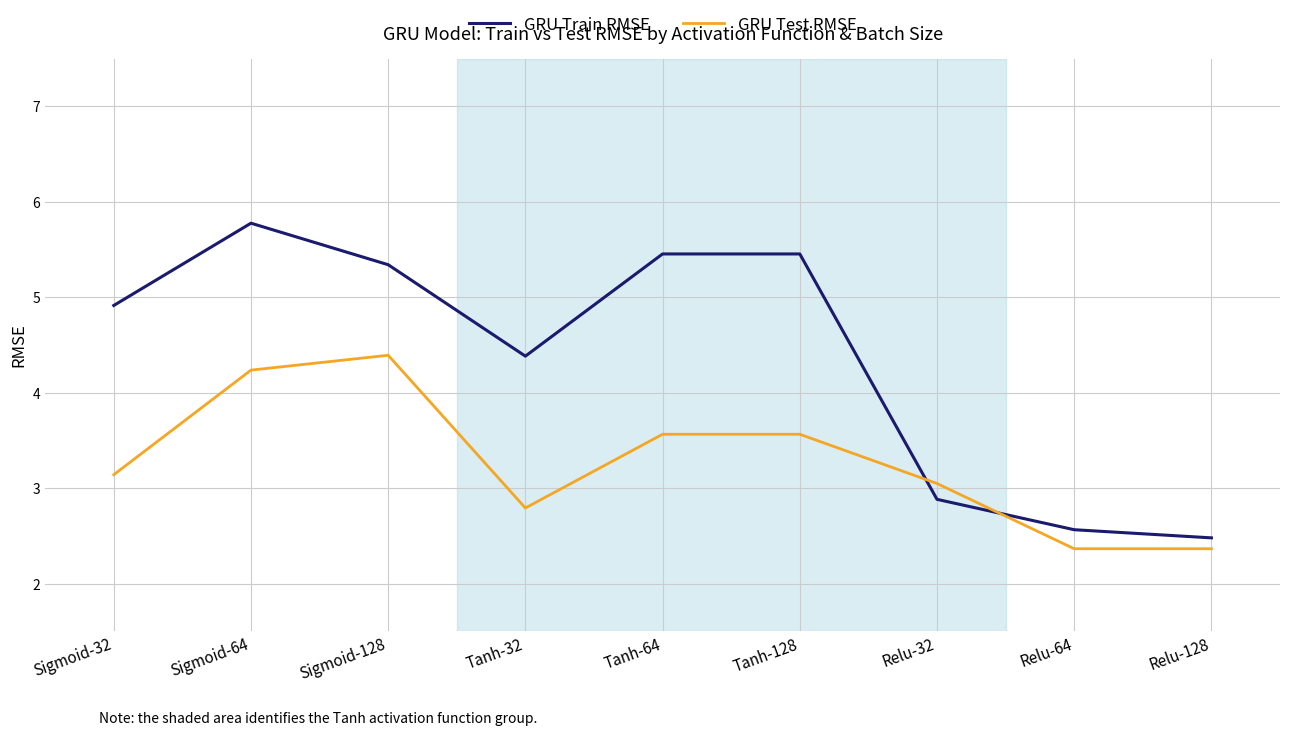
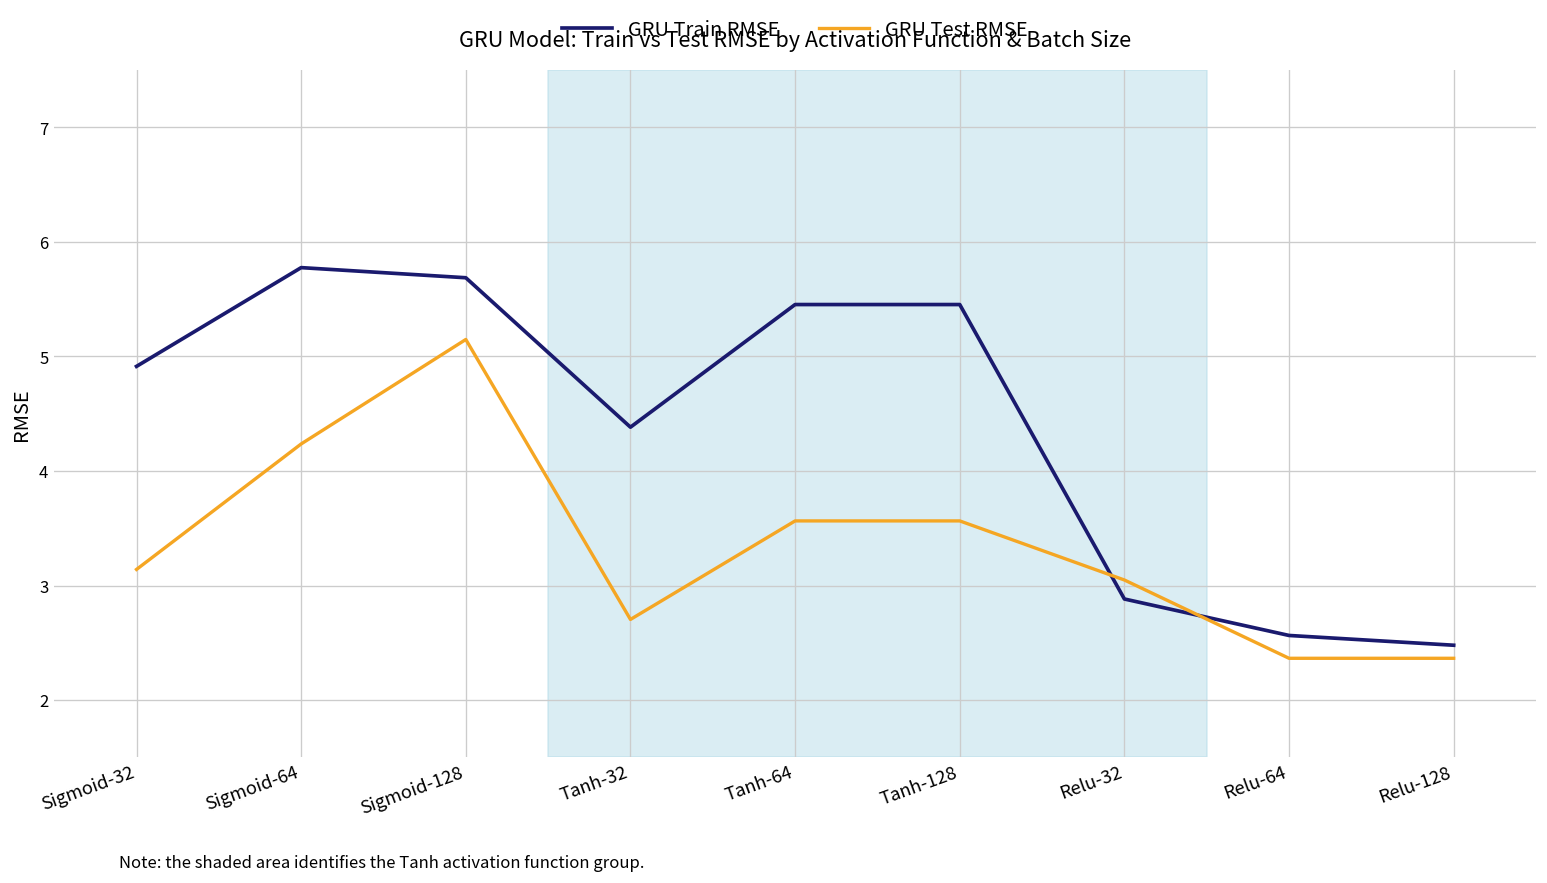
GRU Train RMSE, Sigmoid-128: 5.3 -> 5.7
GRU Test RMSE, Sigmoid-128: 4.4 -> 5.1
GRU Test RMSE, Tanh-32: 2.8 -> 2.7
